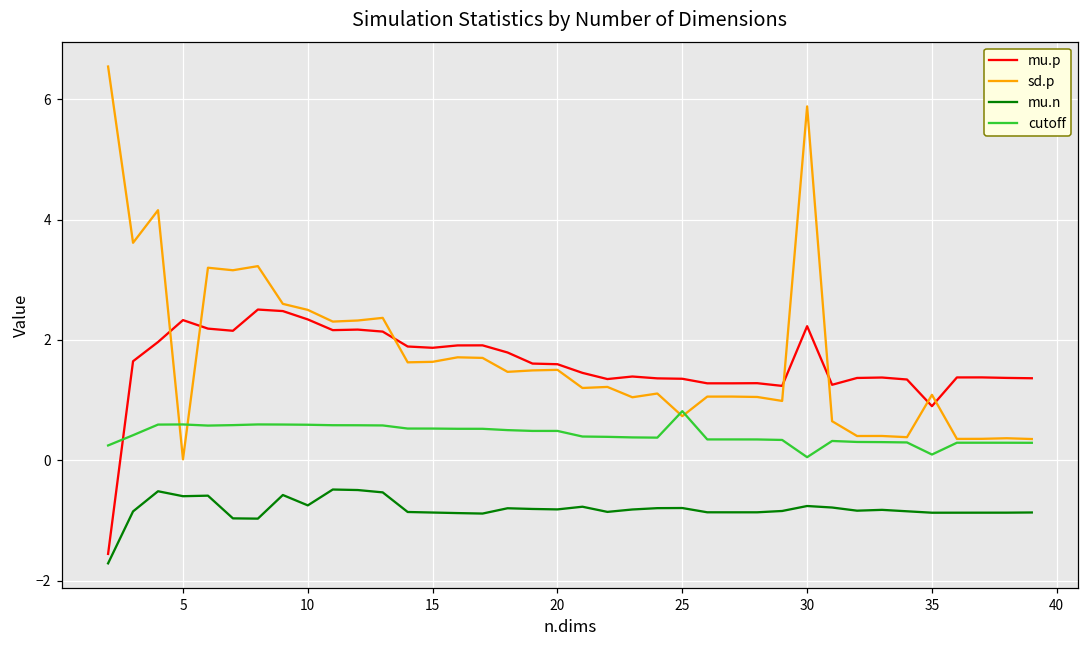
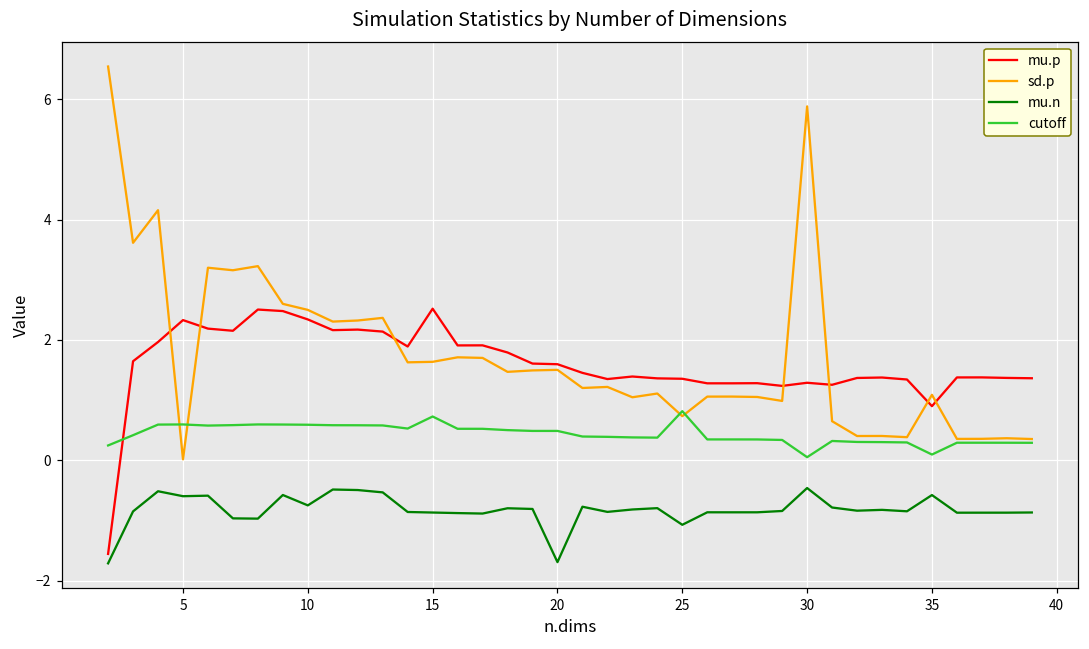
mu.p, 15: 1.9 -> 2.5
cutoff, 15: 0.5 -> 0.7
mu.n, 20: -0.8 -> -1.7
mu.n, 25: -0.8 -> -1.1
mu.p, 30: 2.2 -> 1.3
mu.n, 30: -0.8 -> -0.5
mu.n, 35: -0.9 -> -0.6
